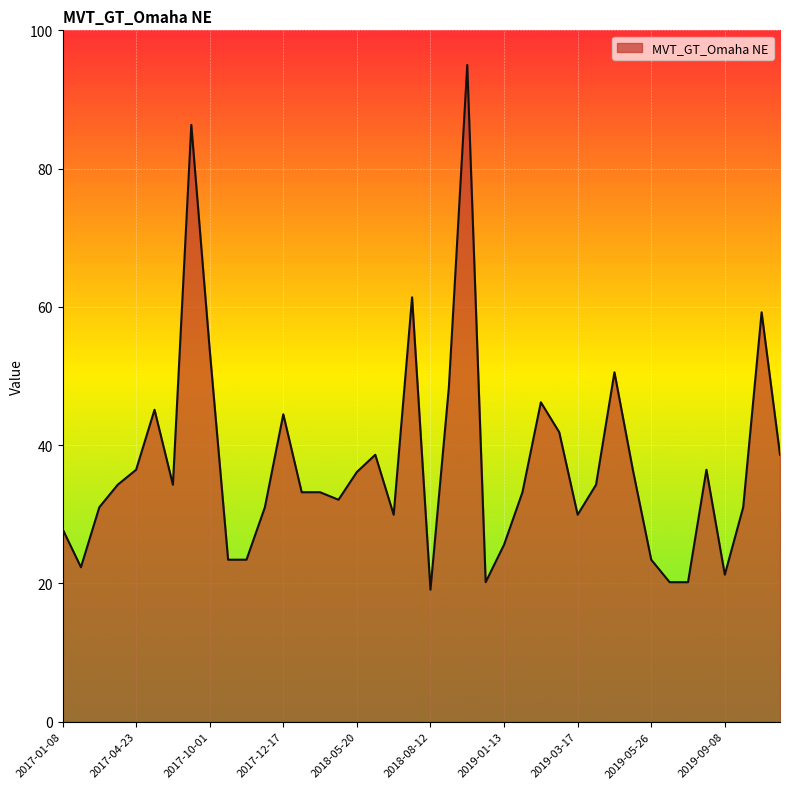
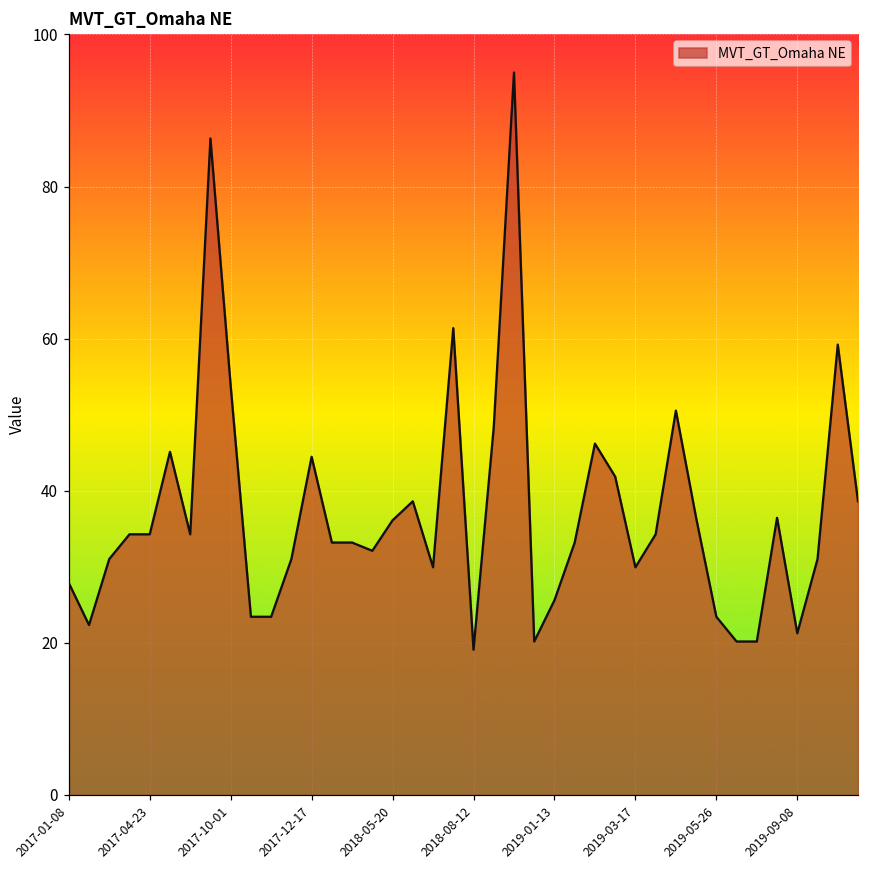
2017-04-23: 36 -> 34
